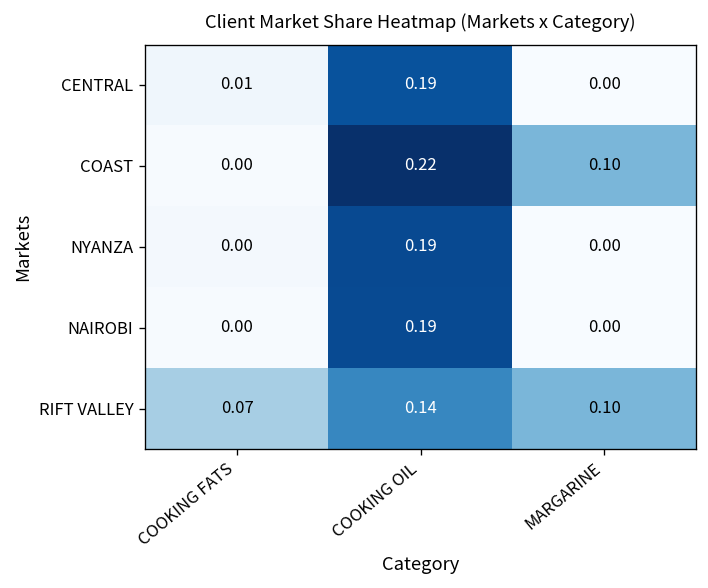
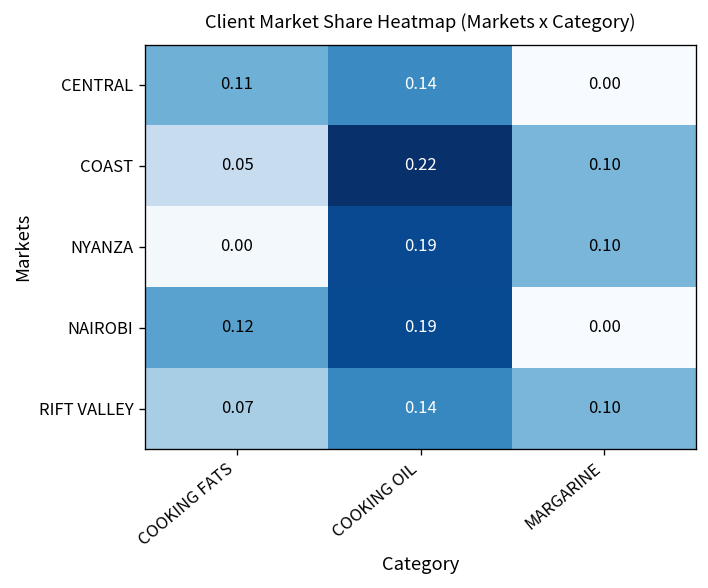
CENTRAL, COOKING FATS: 0.01 -> 0.11
CENTRAL, COOKING OIL: 0.19 -> 0.14
COAST, COOKING FATS: 0.00 -> 0.05
NYANZA, MARGARINE: 0.00 -> 0.10
NAIROBI, COOKING FATS: 0.00 -> 0.12
